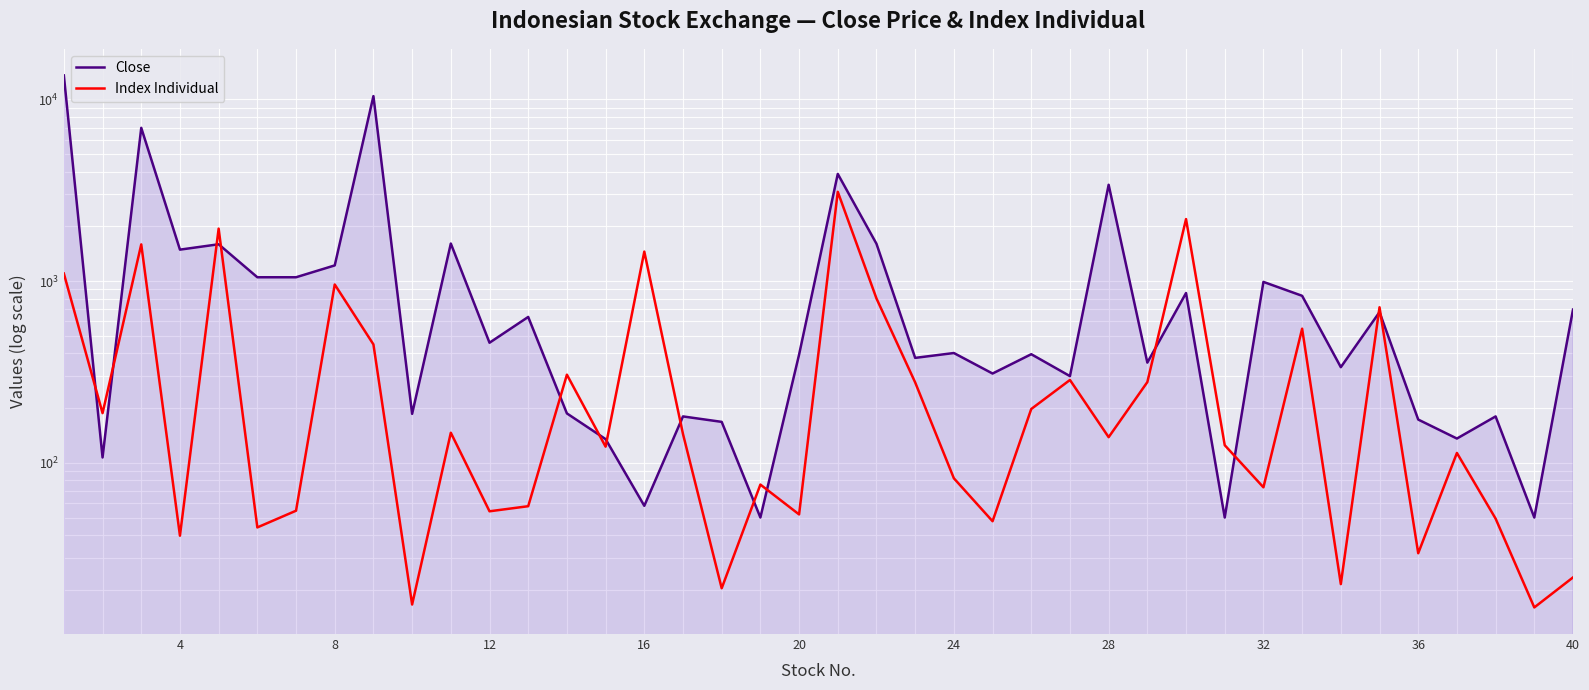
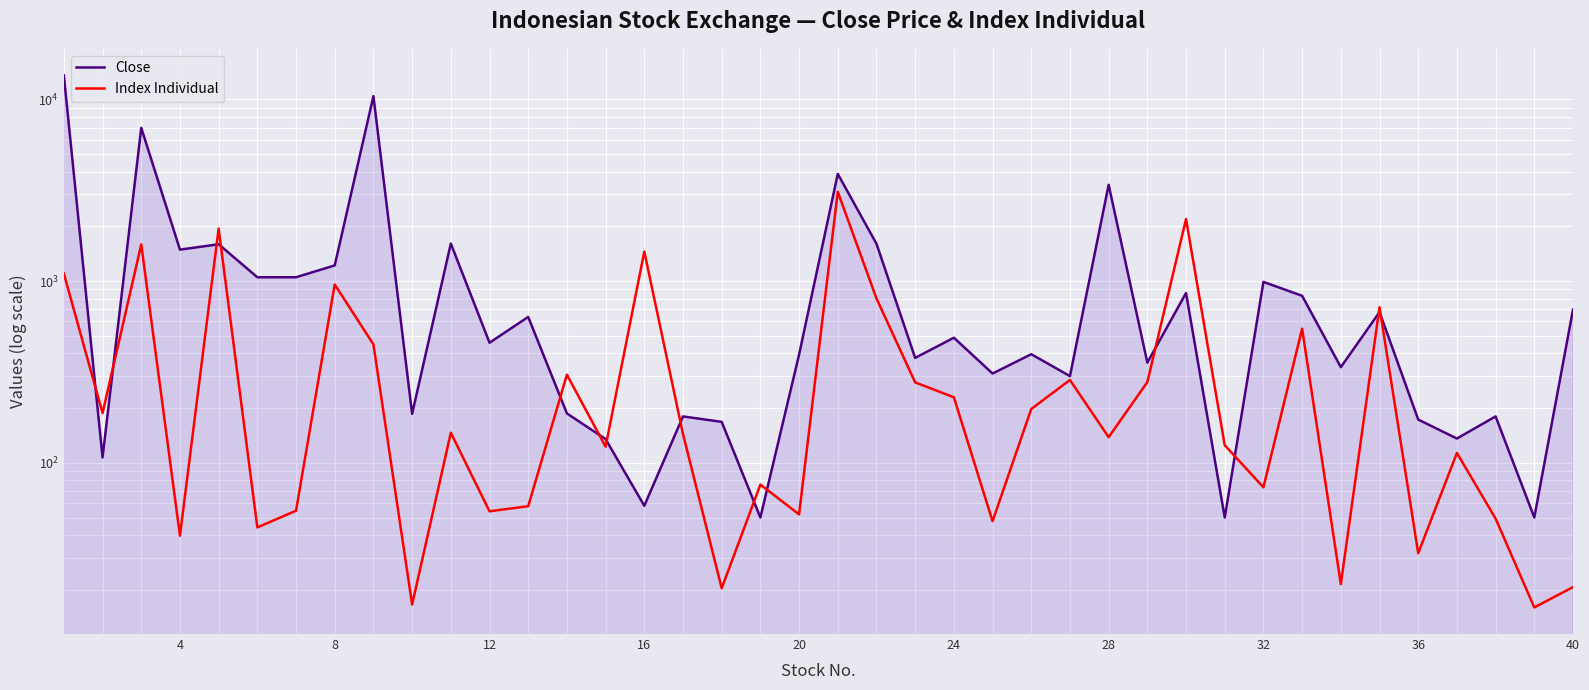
Close, 24: 400 -> 490
Index Individual, 24: 80 -> 230
Index Individual, 40: 23 -> 21
